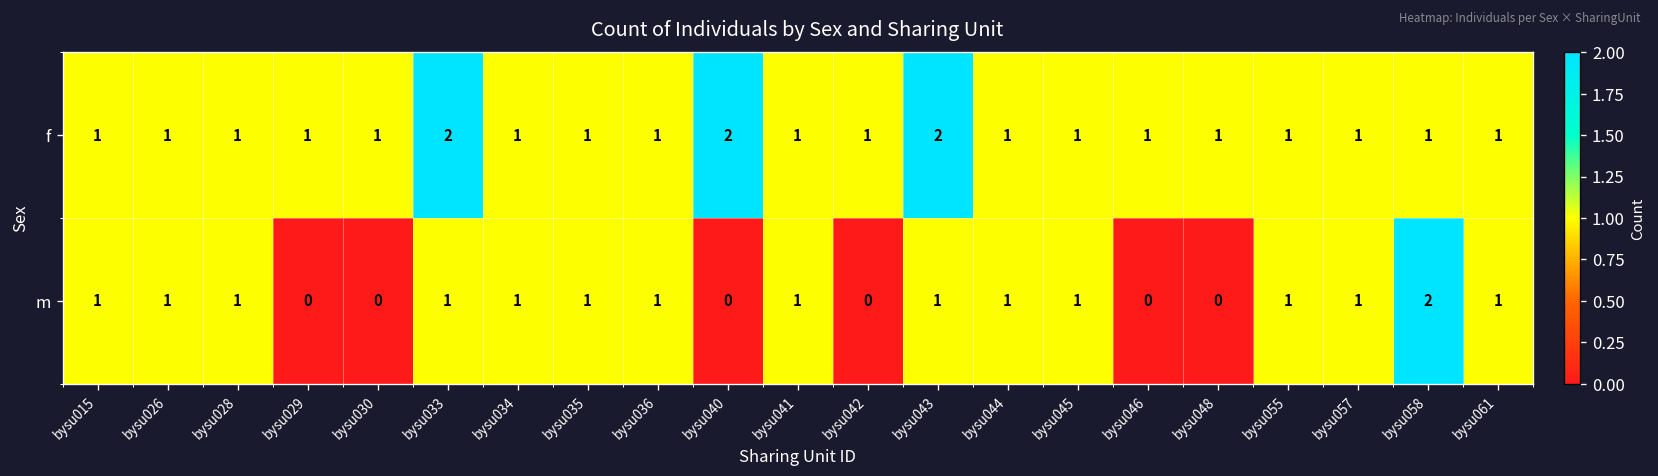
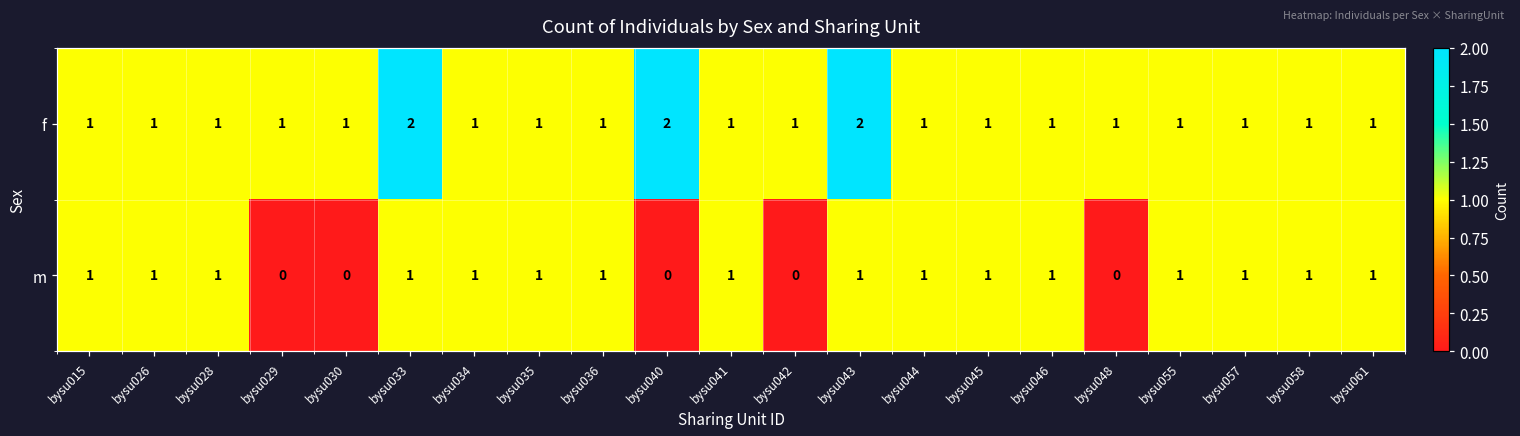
m, bysu046: 0 -> 1
m, bysu058: 2 -> 1
